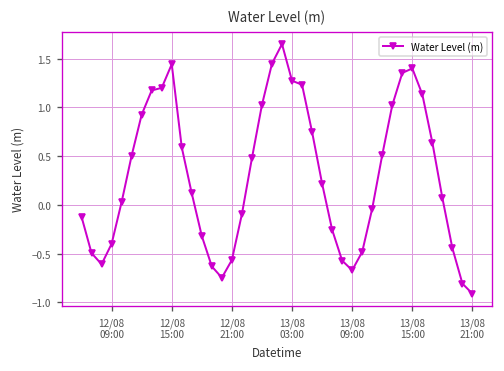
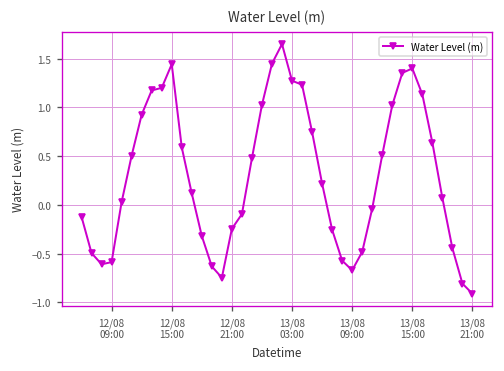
12/08 09:00: -0.4 -> -0.6
12/08 21:00: -0.6 -> -0.2
